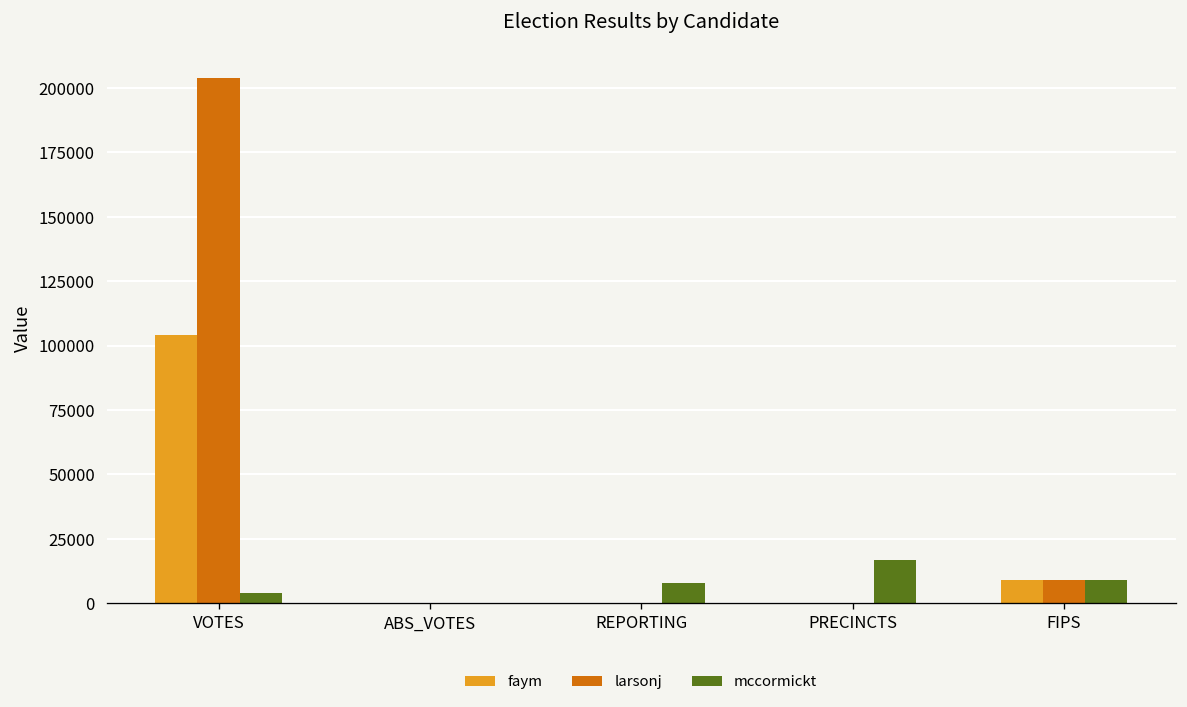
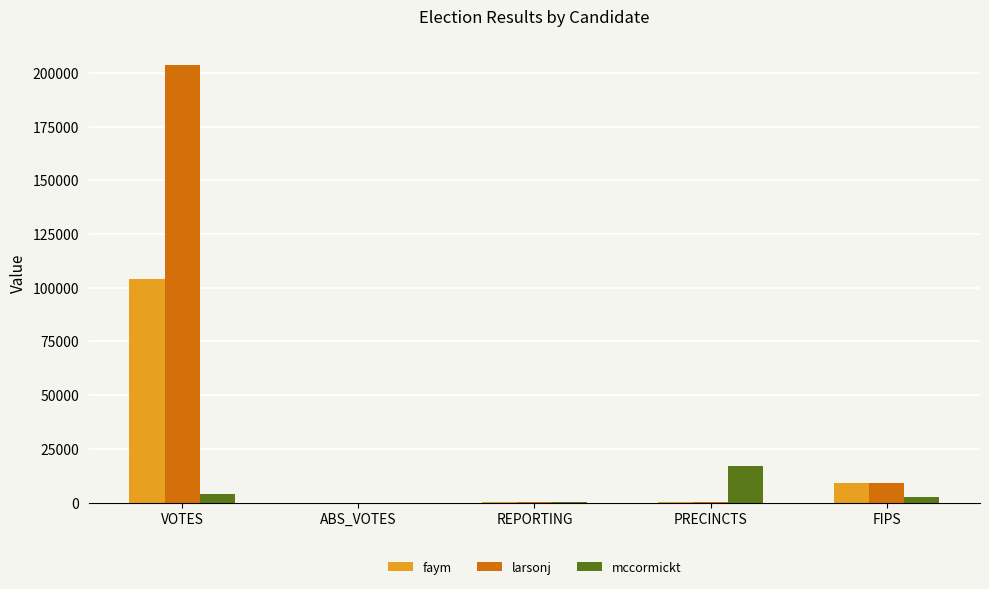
mccormickt, REPORTING: 8000 -> 0
mccormickt, FIPS: 9000 -> 3000
